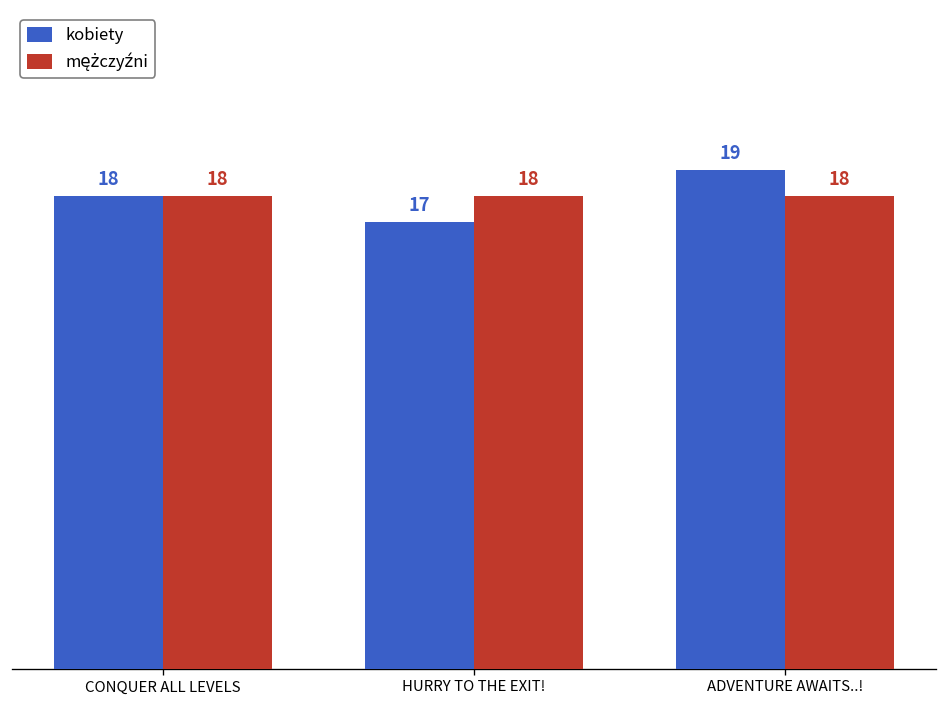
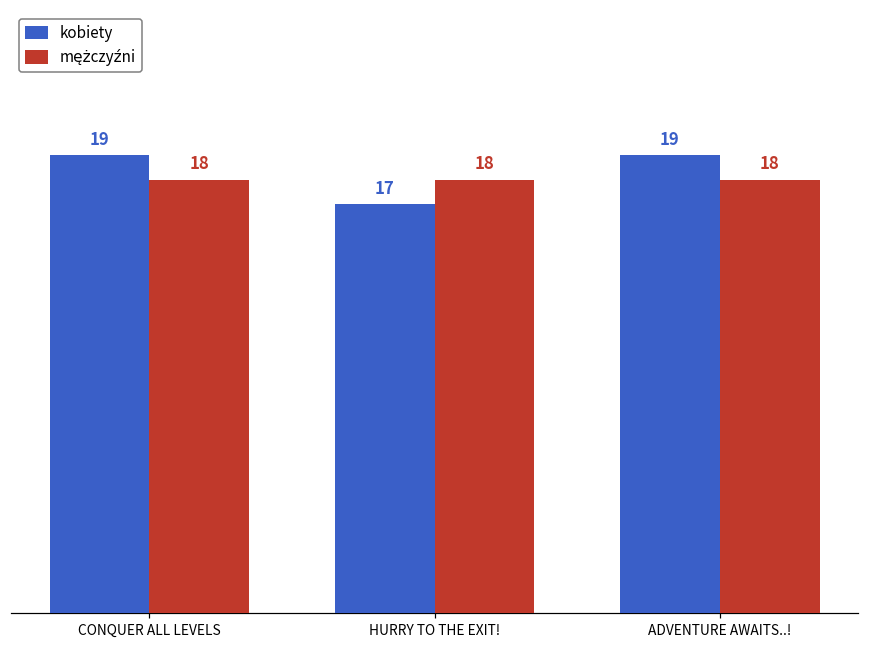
kobiety, CONQUER ALL LEVELS: 18 -> 19
